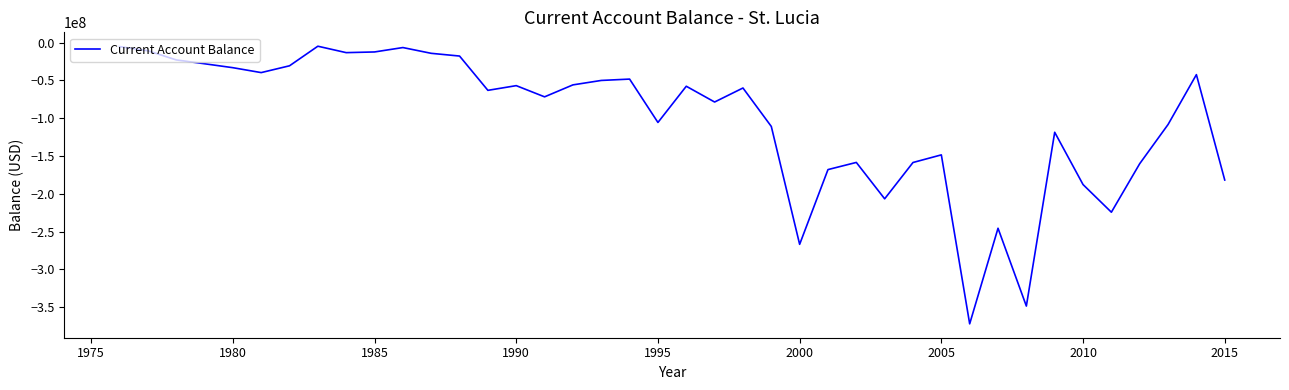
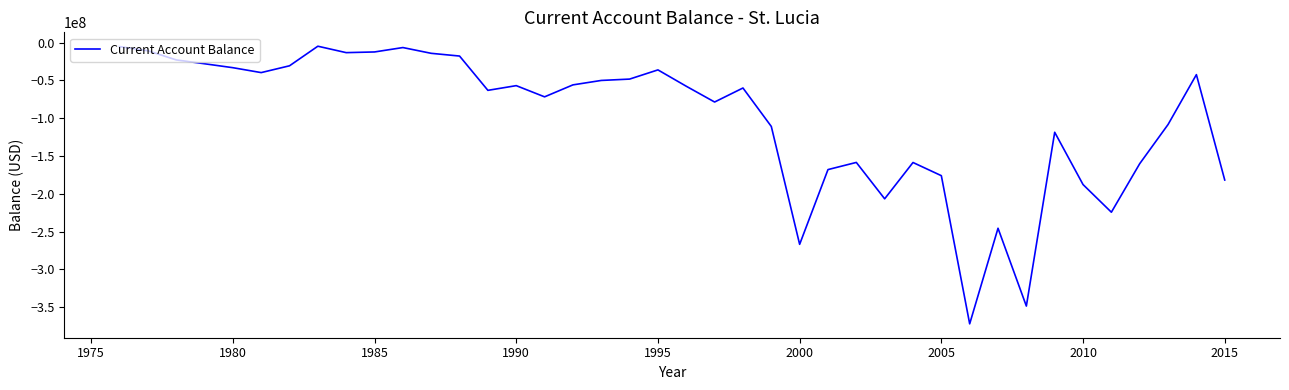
1995: -110000000 -> -40000000
2005: -150000000 -> -180000000
